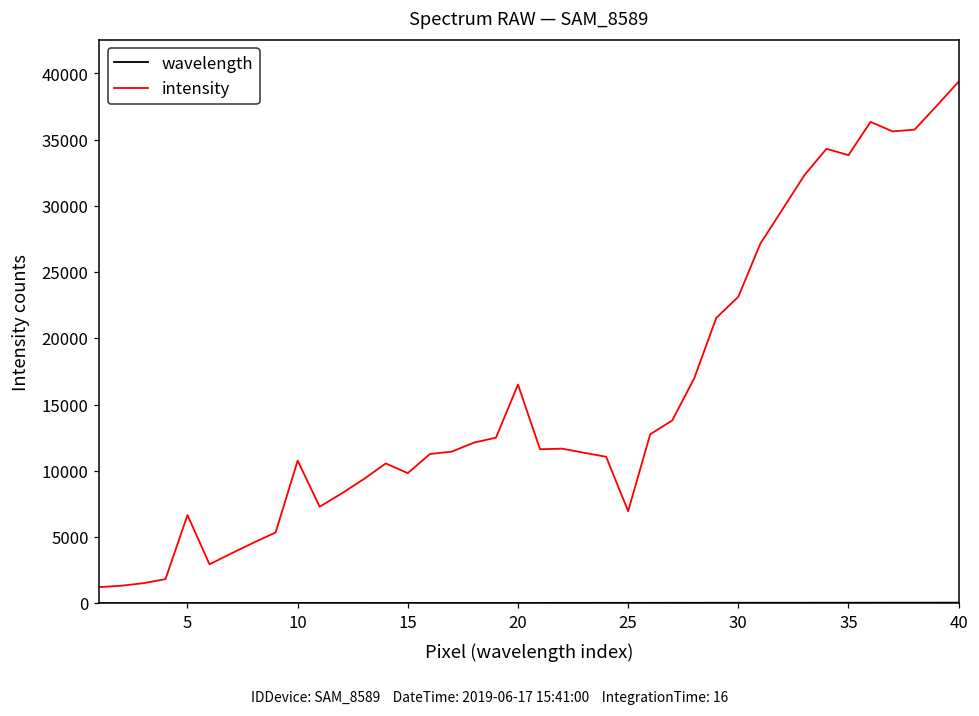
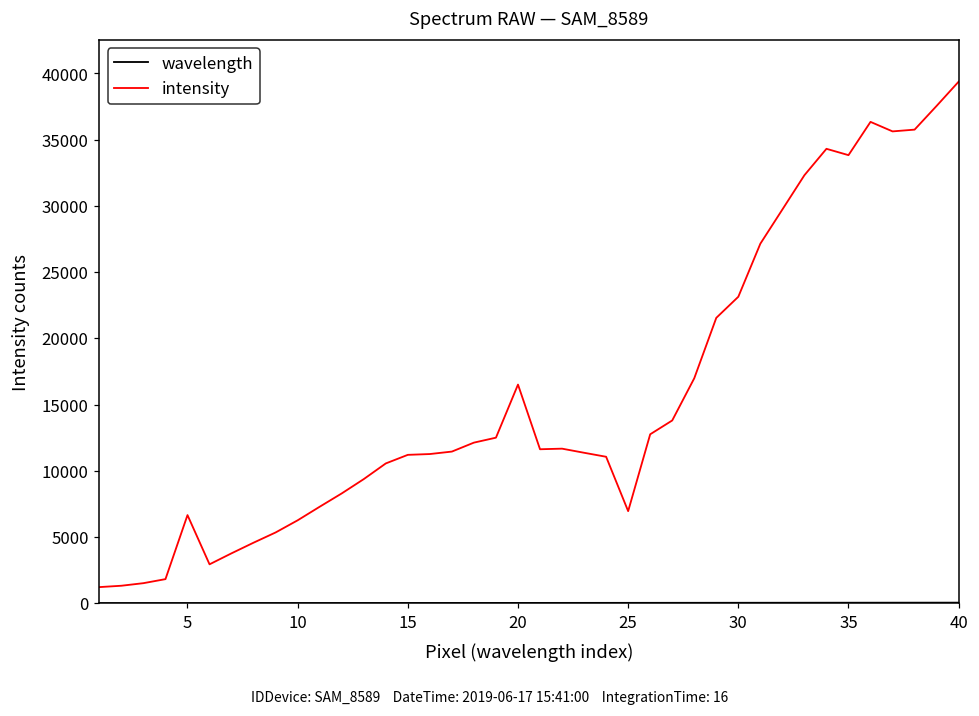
intensity, 10: 10800 -> 6300
intensity, 15: 9800 -> 11200
